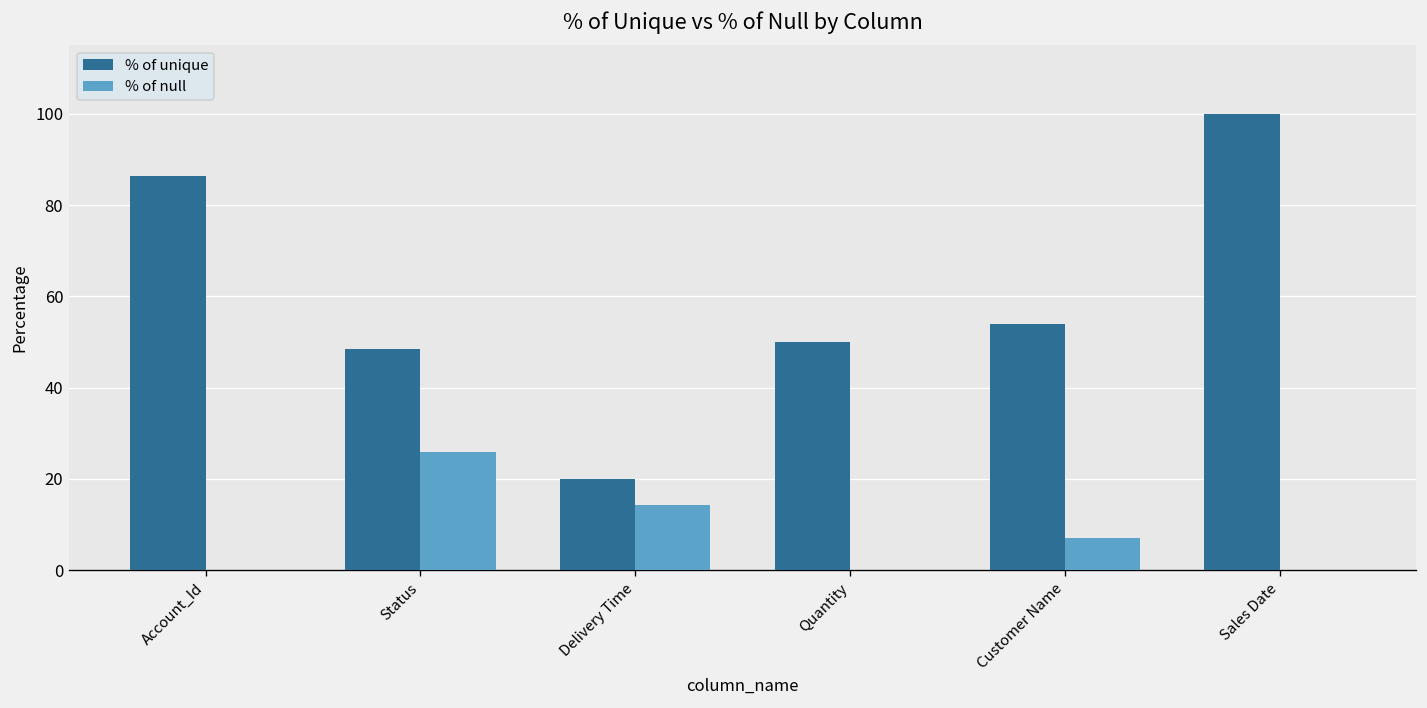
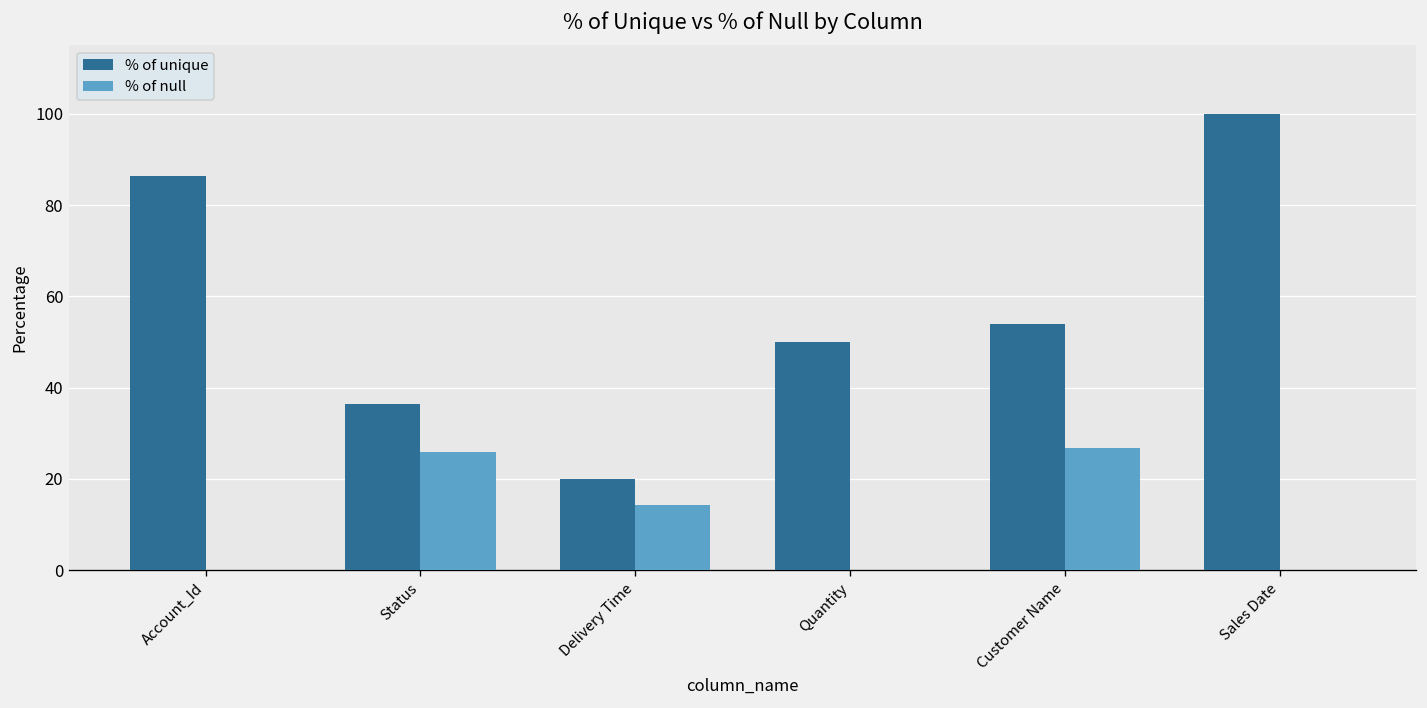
% of unique, Status: 49 -> 36
% of null, Customer Name: 7 -> 27
